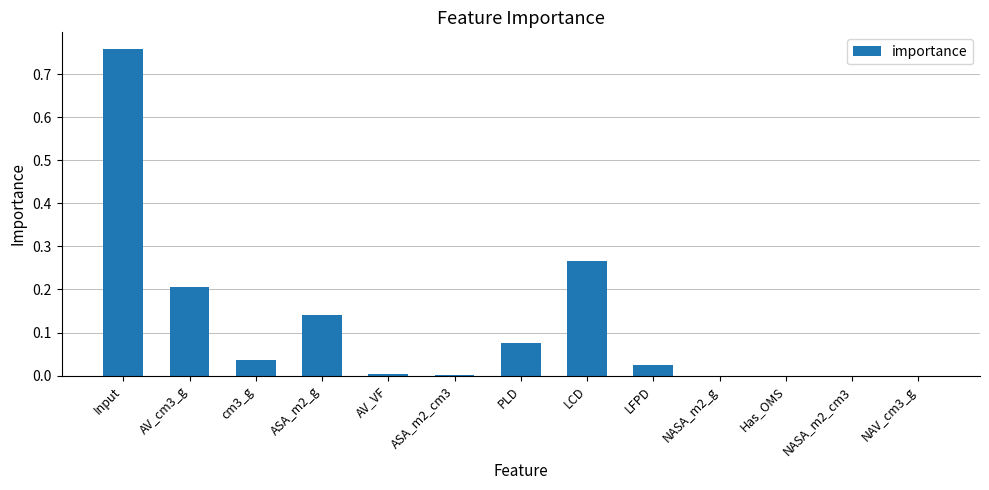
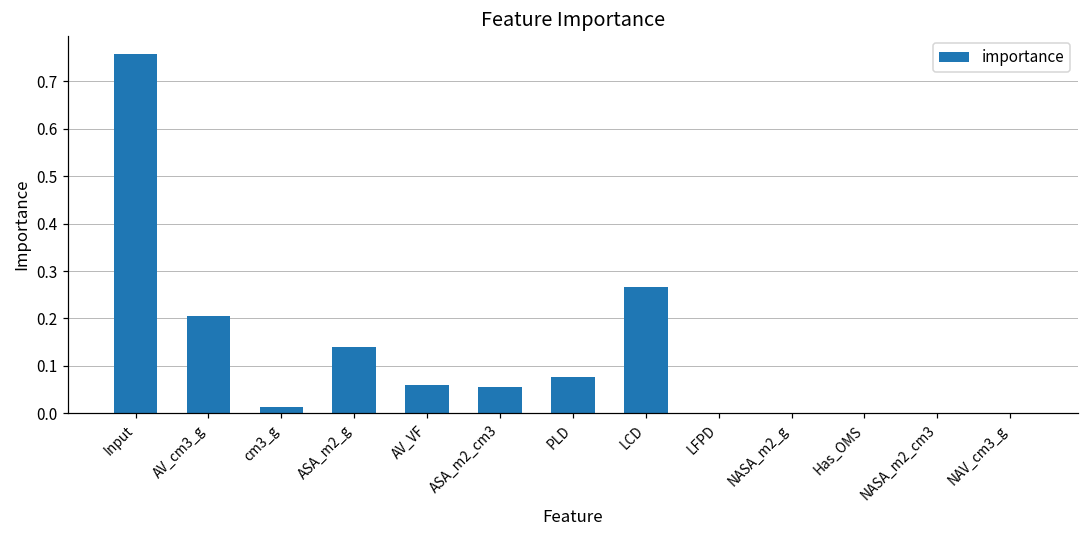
cm3_g: 0.04 -> 0.01
AV_VF: 0.00 -> 0.06
ASA_m2_cm3: 0.00 -> 0.06
LFPD: 0.03 -> 0.00
